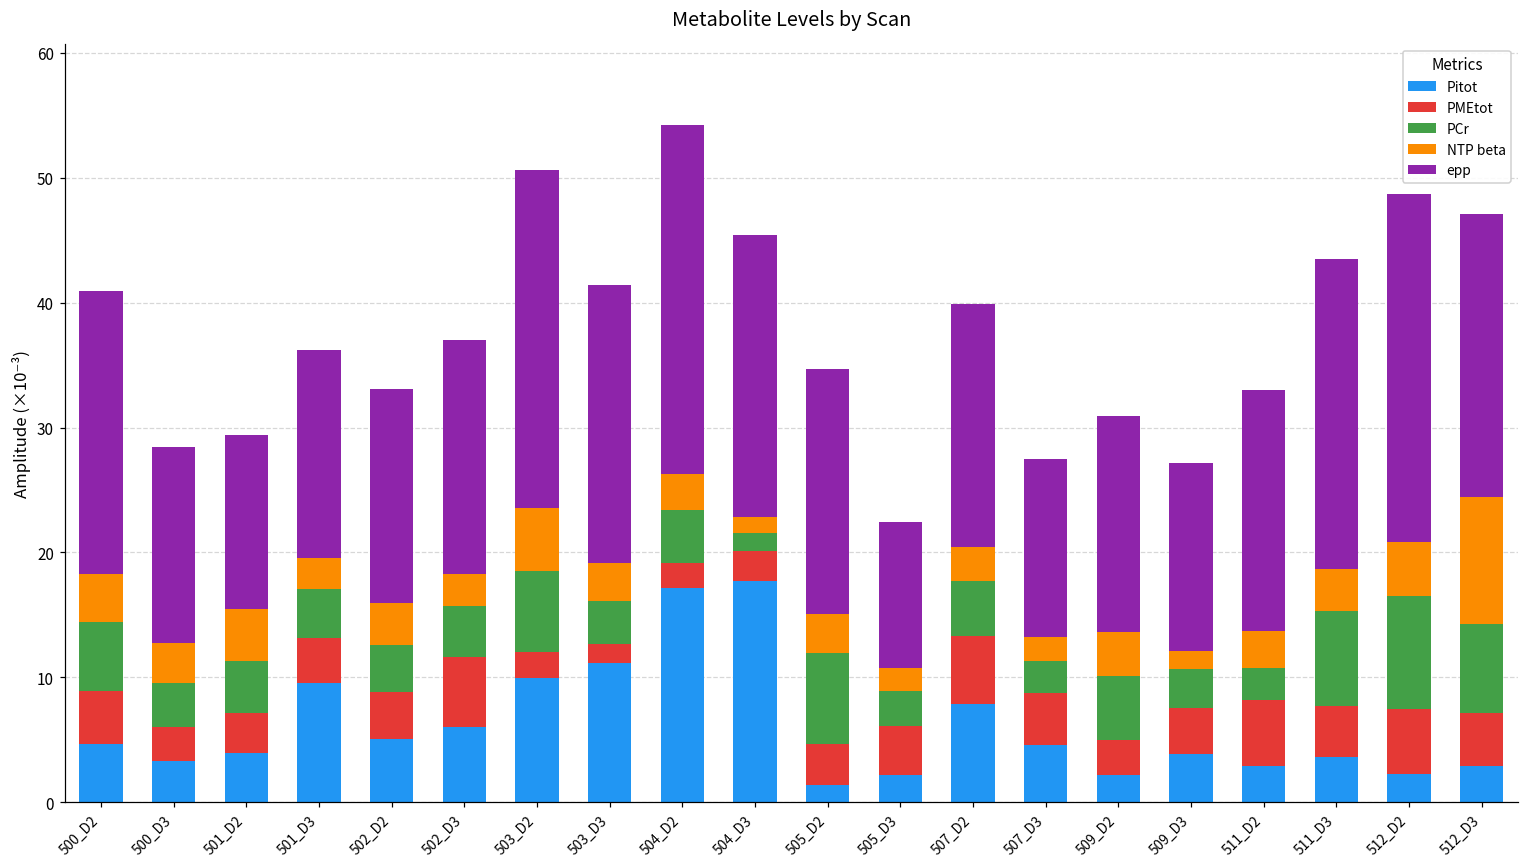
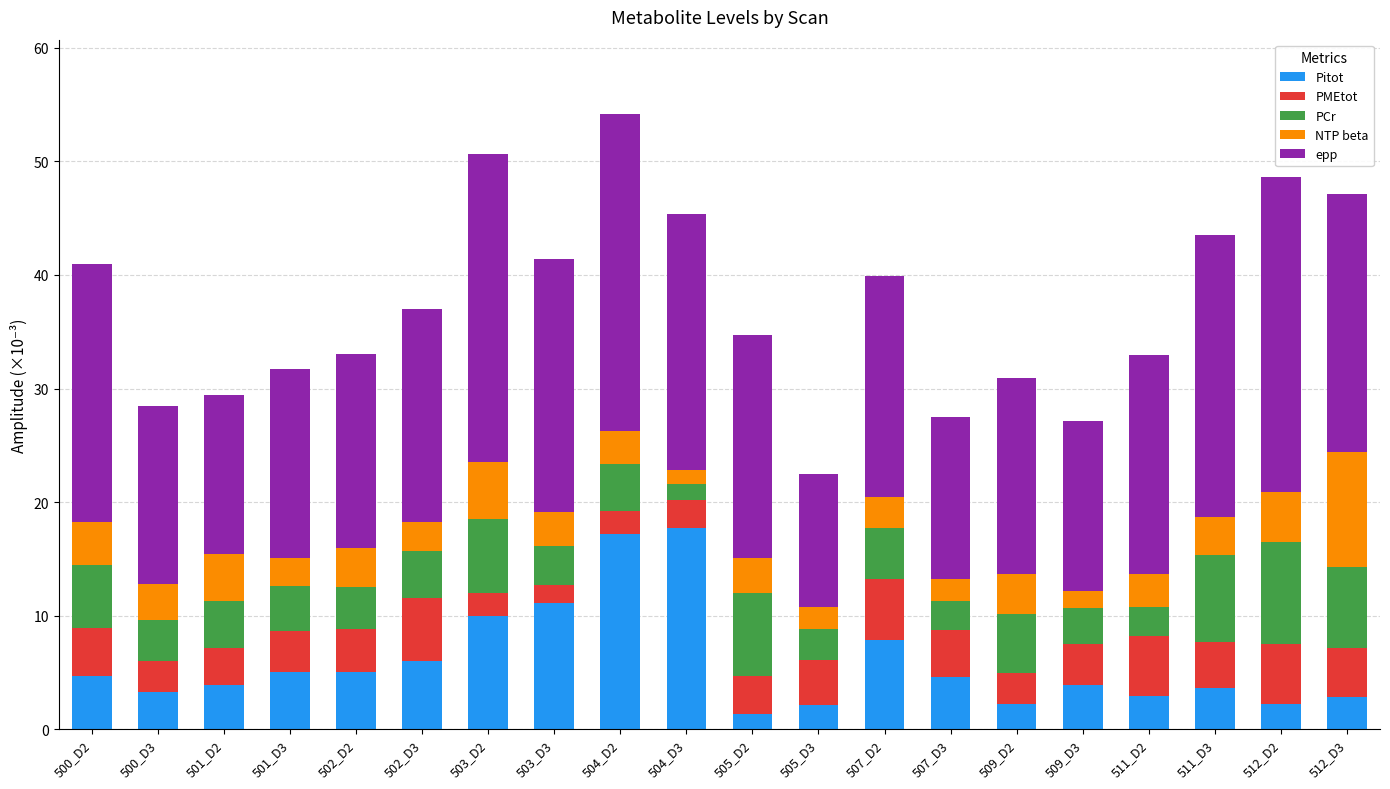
Pitot, 501_D3: 9.6 -> 5.1
